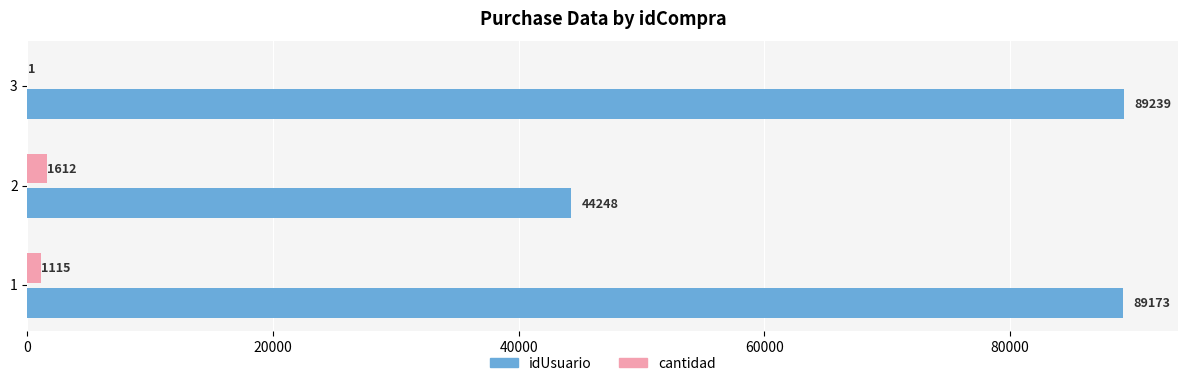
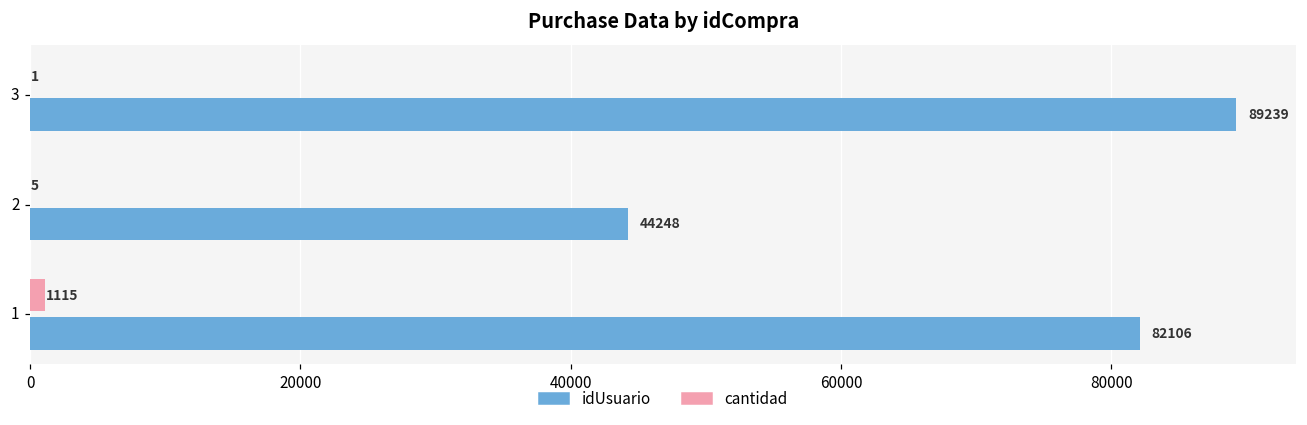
cantidad, 2: 1612 -> 5
idUsuario, 1: 89173 -> 82106
